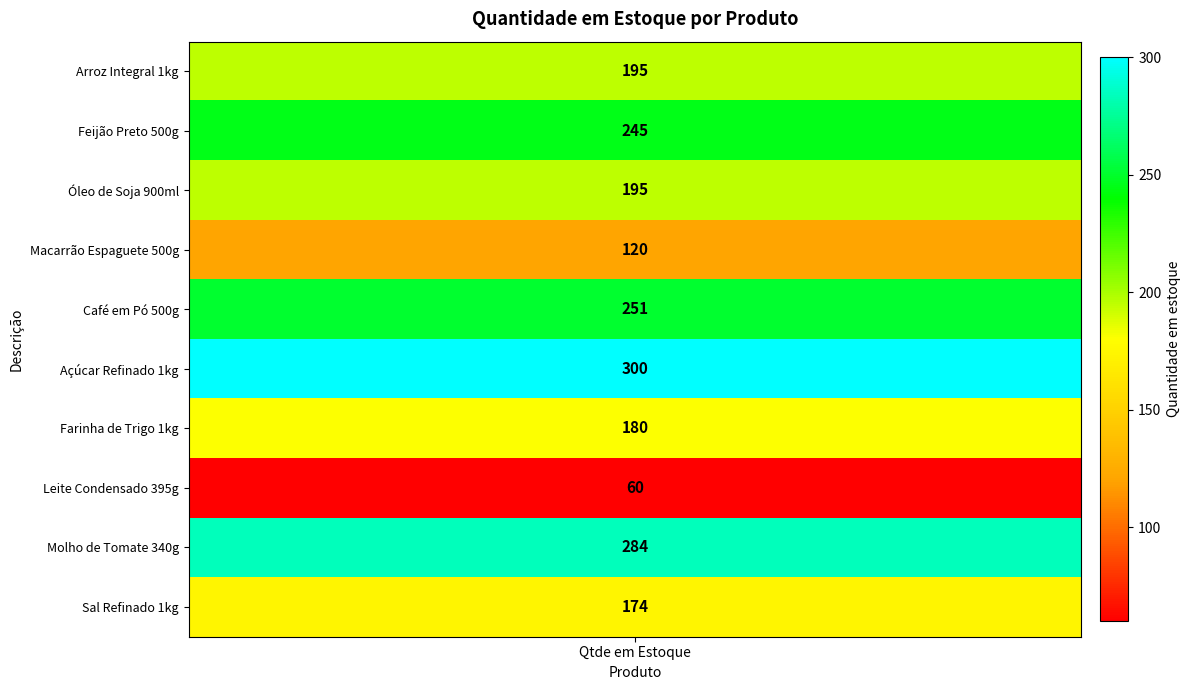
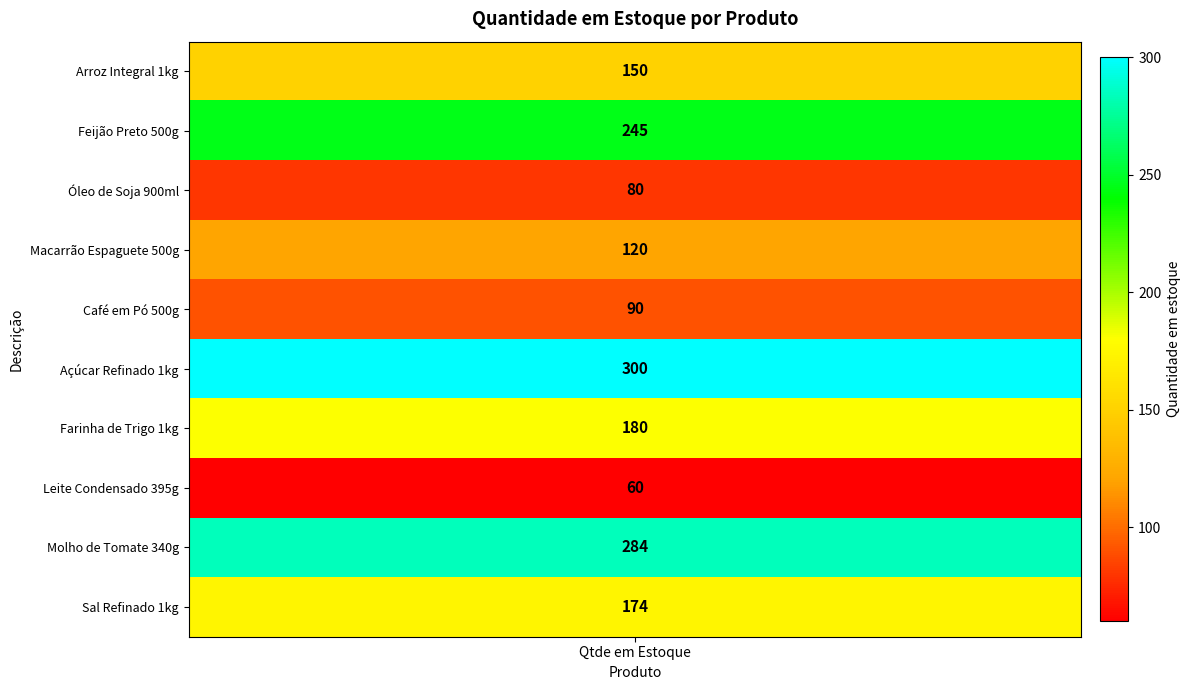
Arroz Integral 1kg, Qtde em Estoque: 195 -> 150
Óleo de Soja 900ml, Qtde em Estoque: 195 -> 80
Café em Pó 500g, Qtde em Estoque: 251 -> 90
